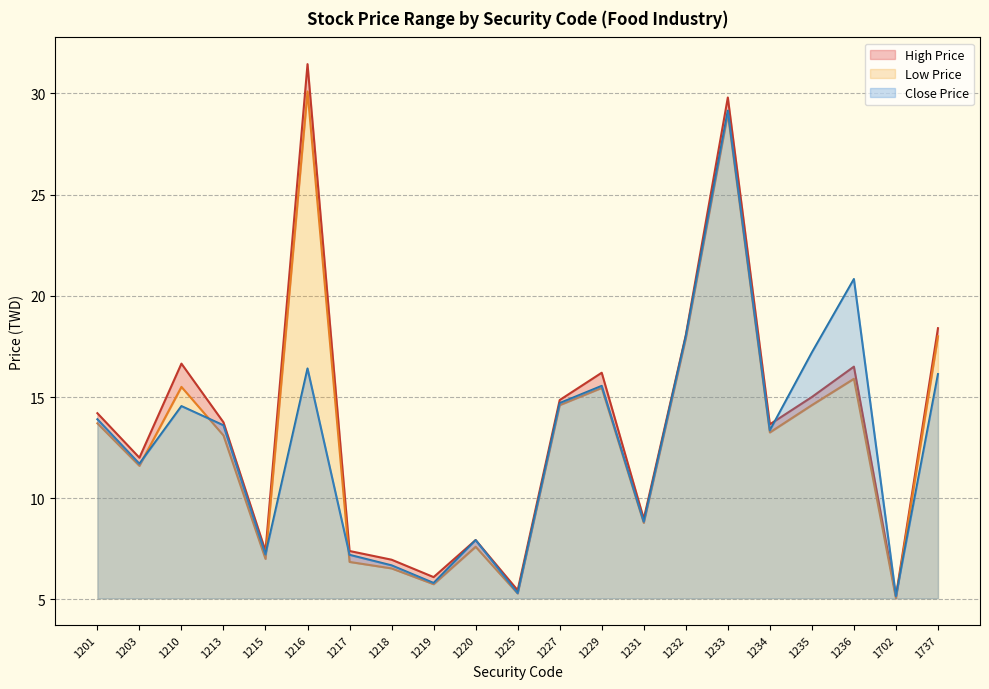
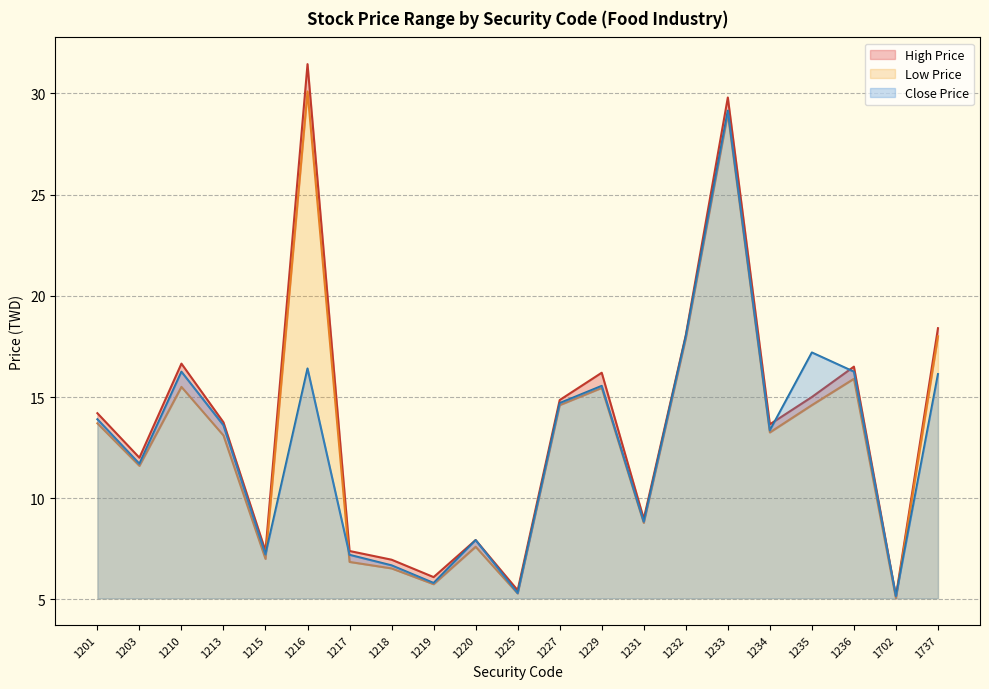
Close Price, 1210: 14.6 -> 16.3
Close Price, 1236: 20.8 -> 16.3
